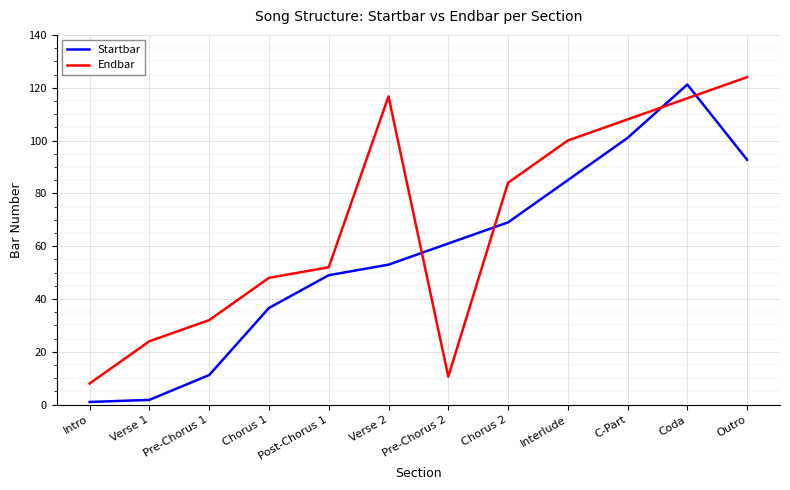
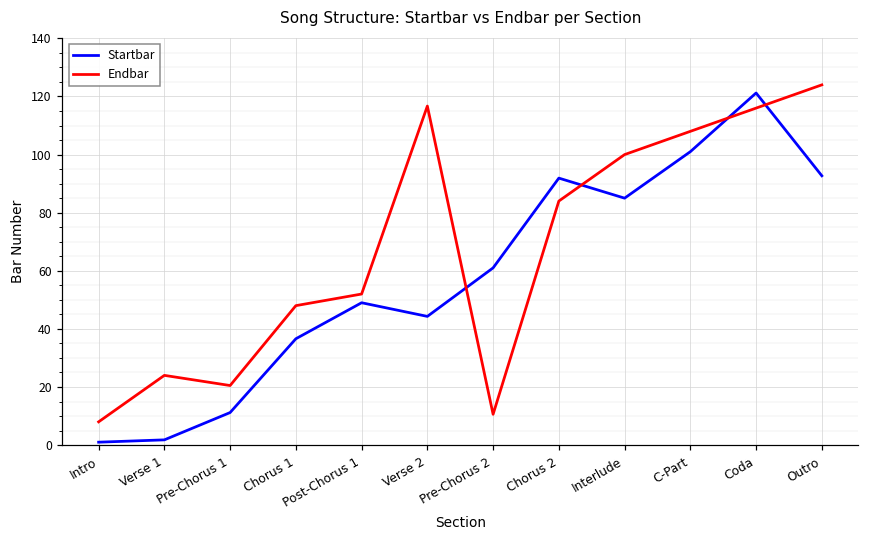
Endbar, Pre-Chorus 1: 32 -> 21
Startbar, Verse 2: 53 -> 44
Startbar, Chorus 2: 69 -> 92
